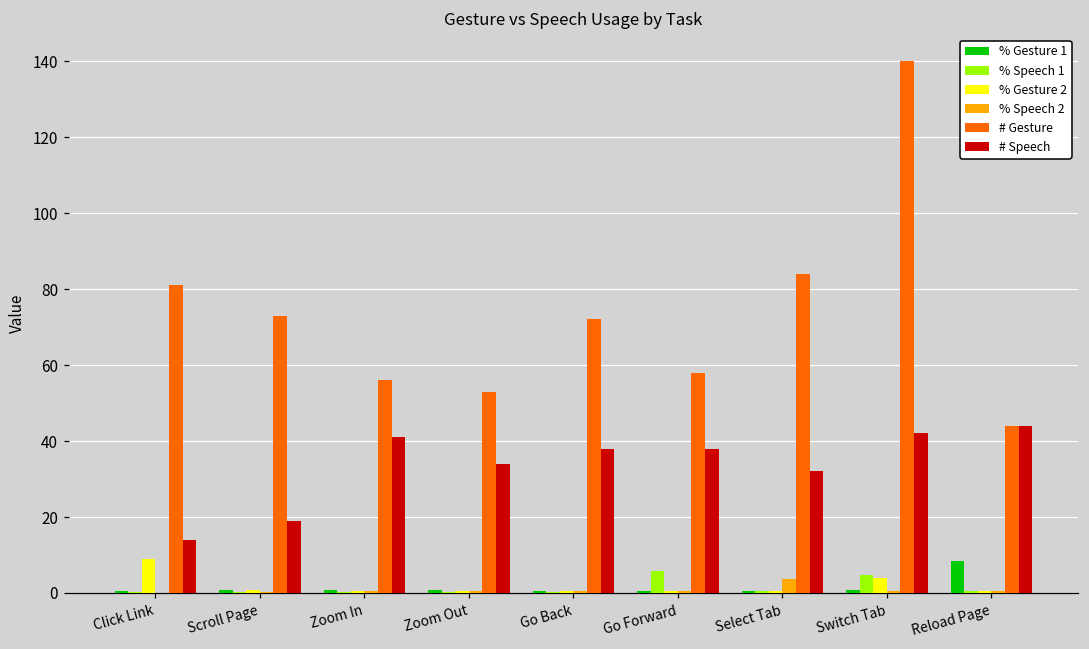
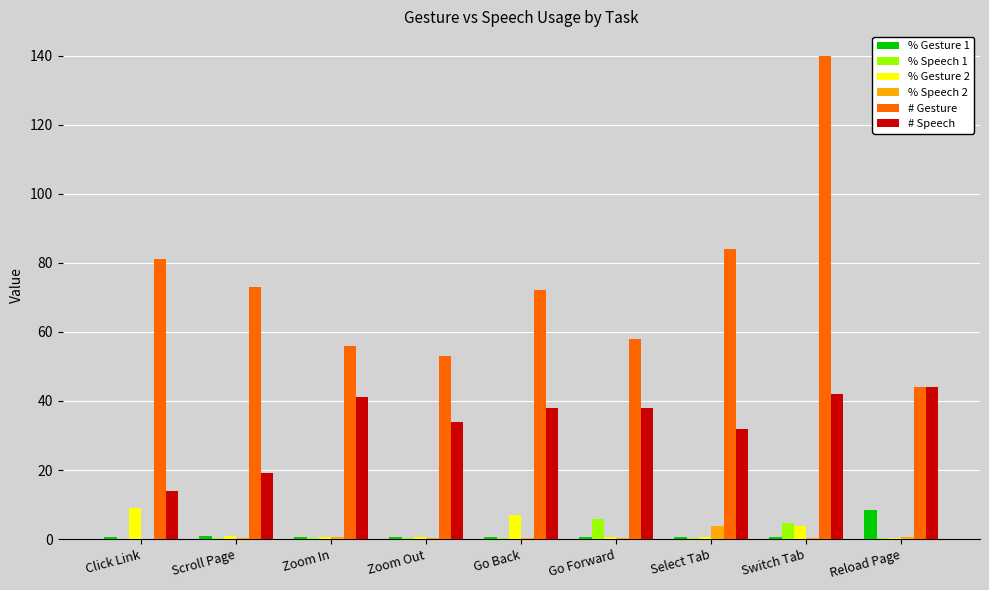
% Gesture 2, Go Back: 1 -> 7
